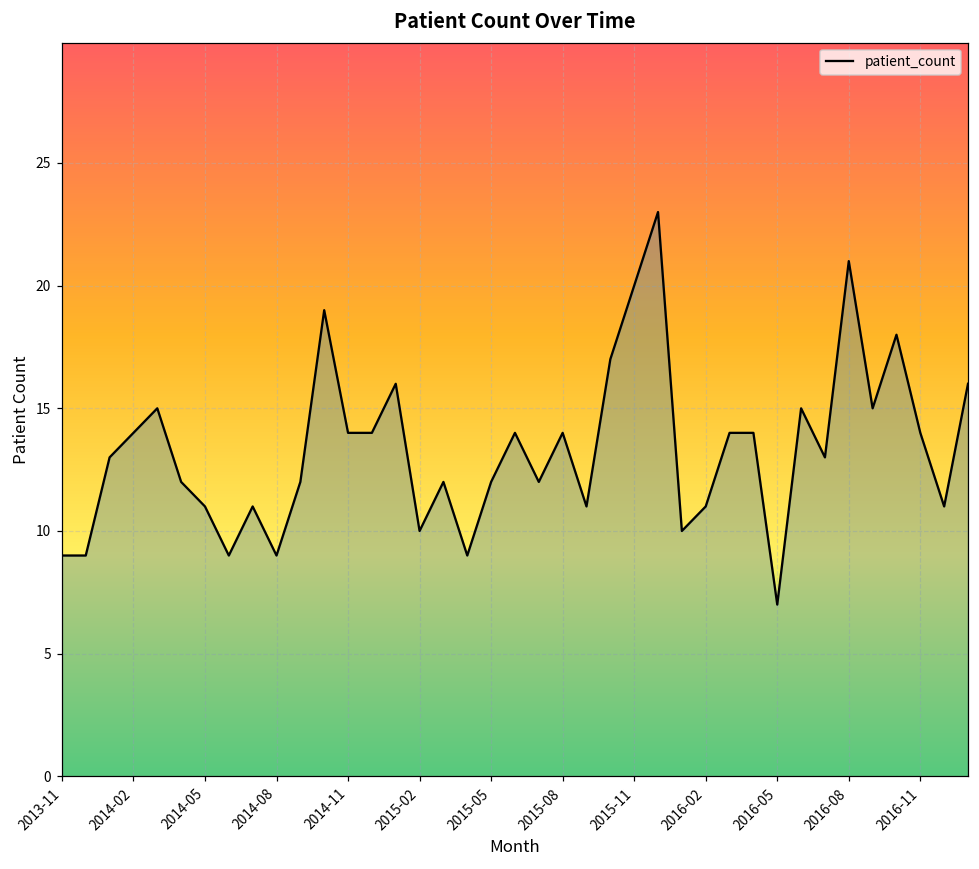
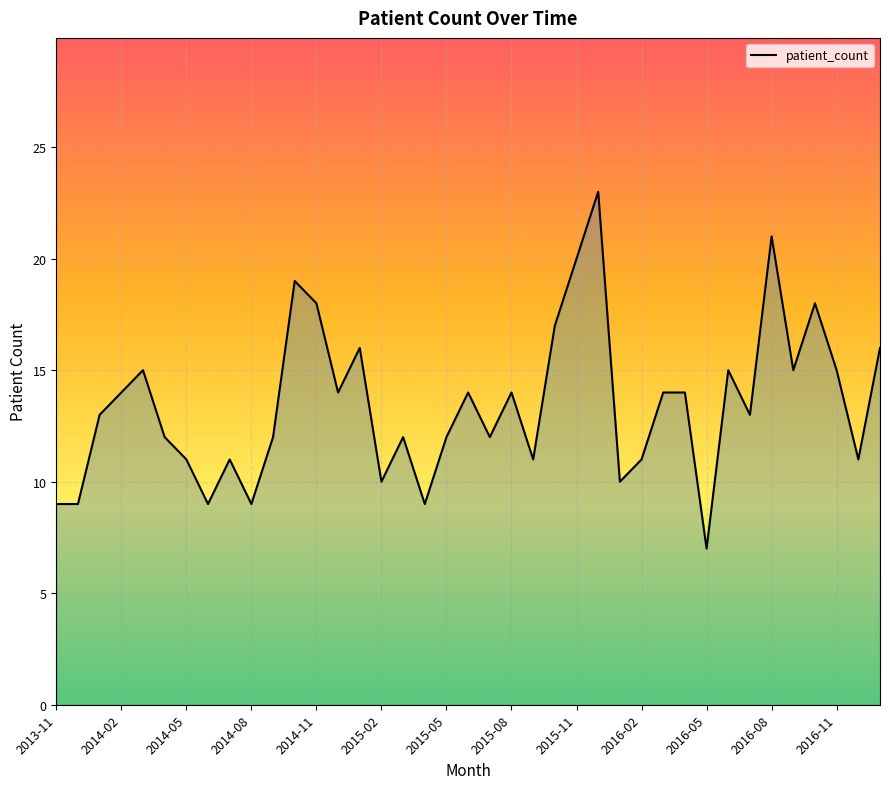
2014-11: 14 -> 18
2016-11: 14 -> 15
